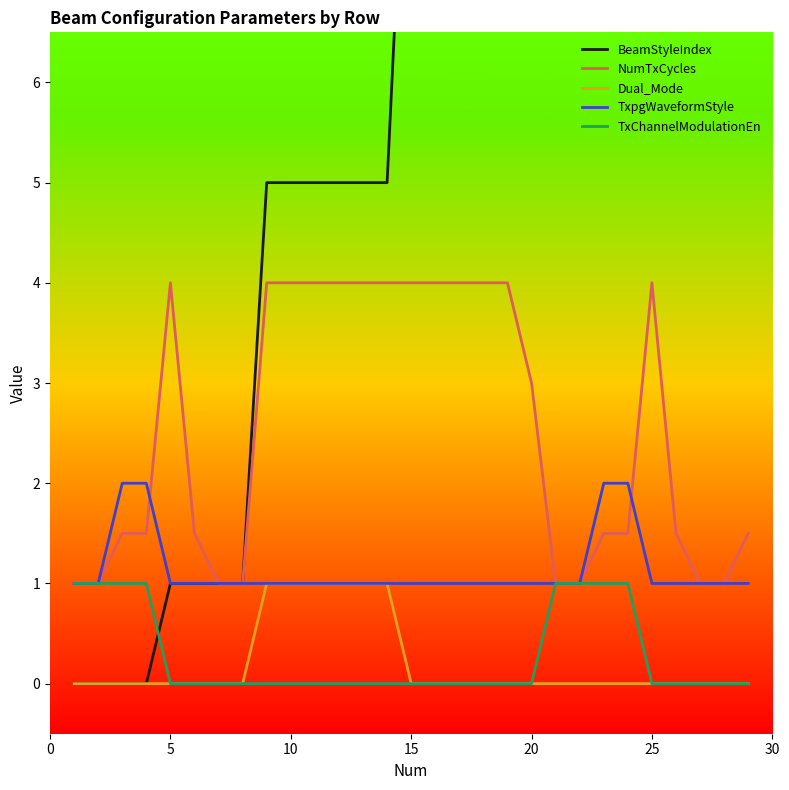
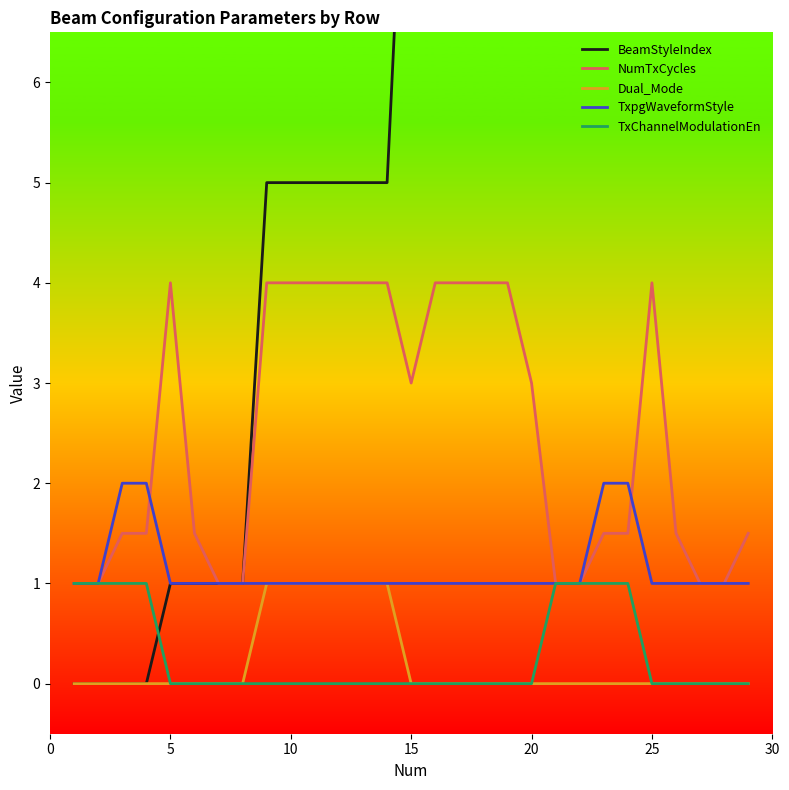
NumTxCycles, 15: 4 -> 3
